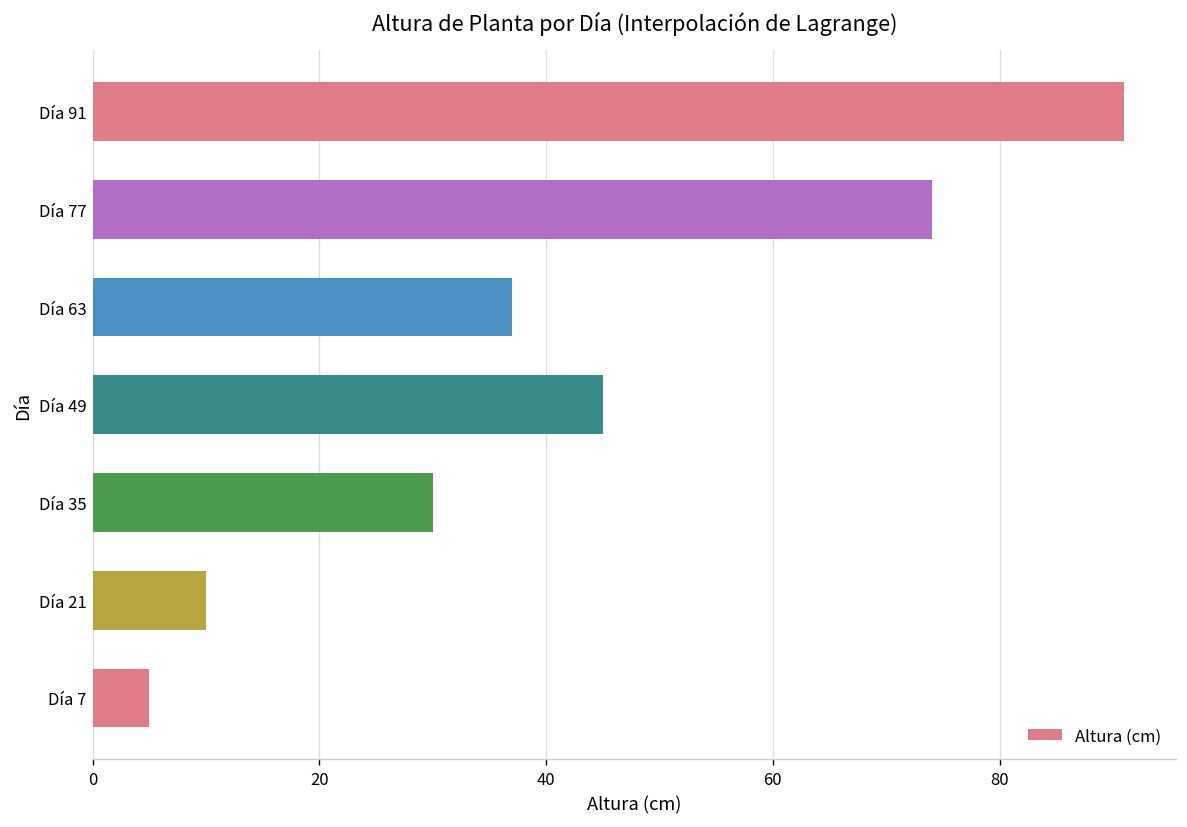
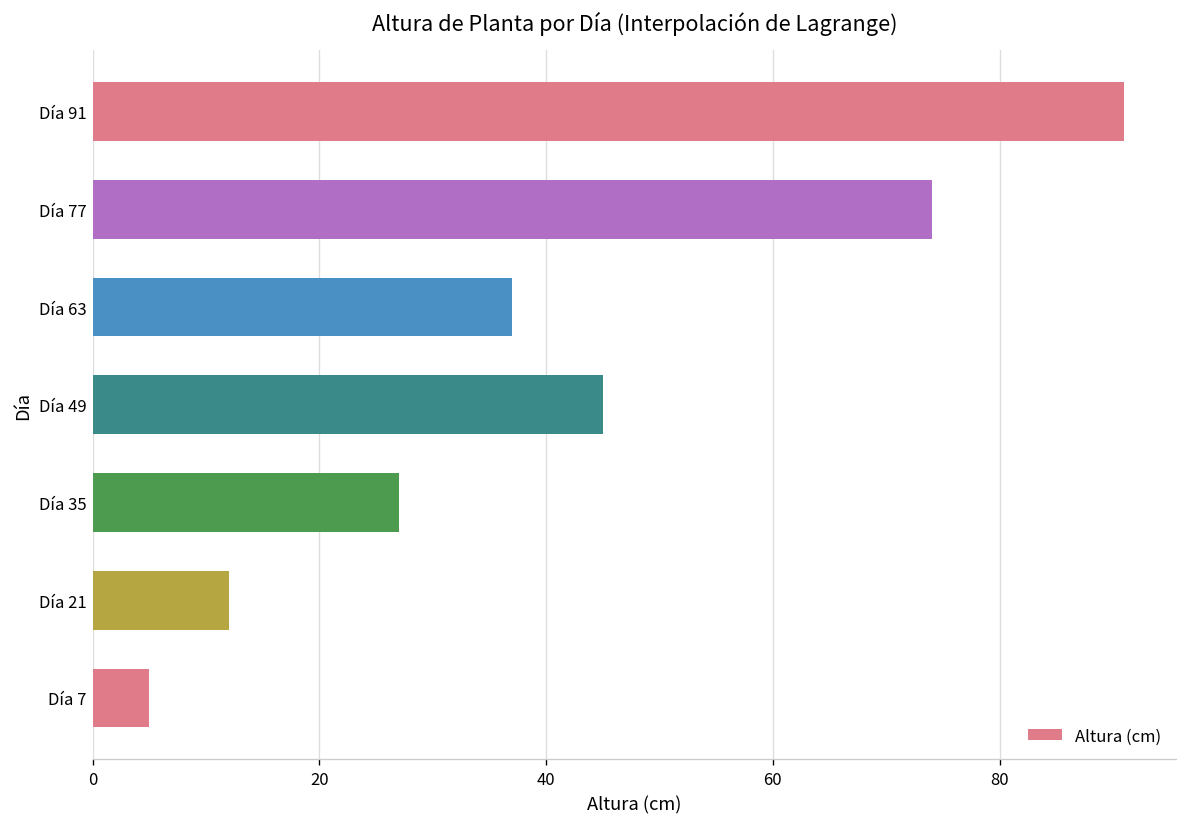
Día 35: 30 -> 27
Día 21: 10 -> 12
